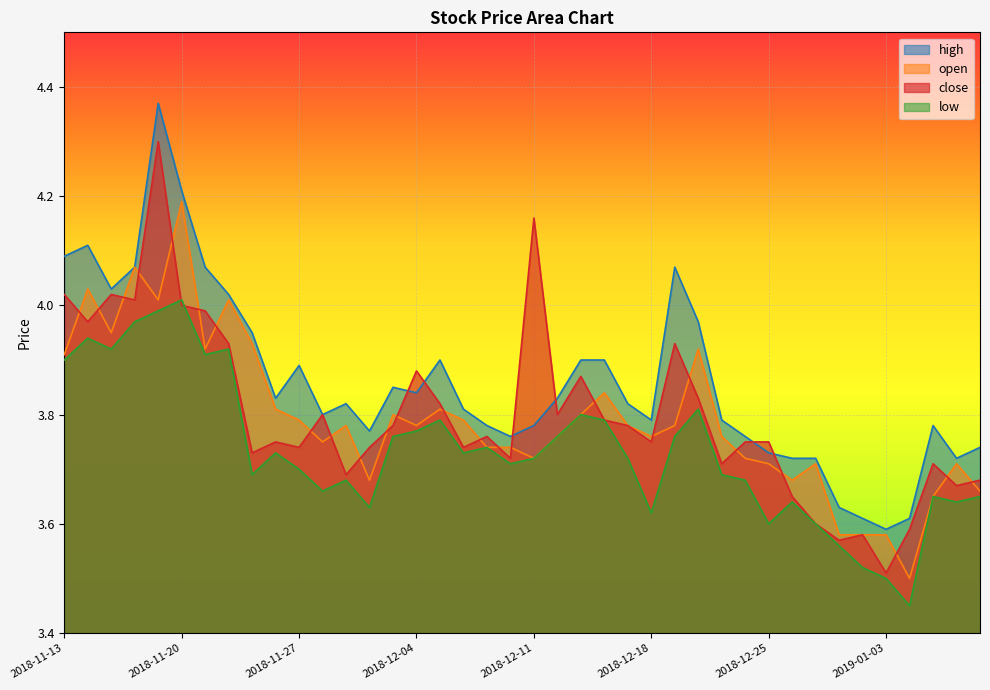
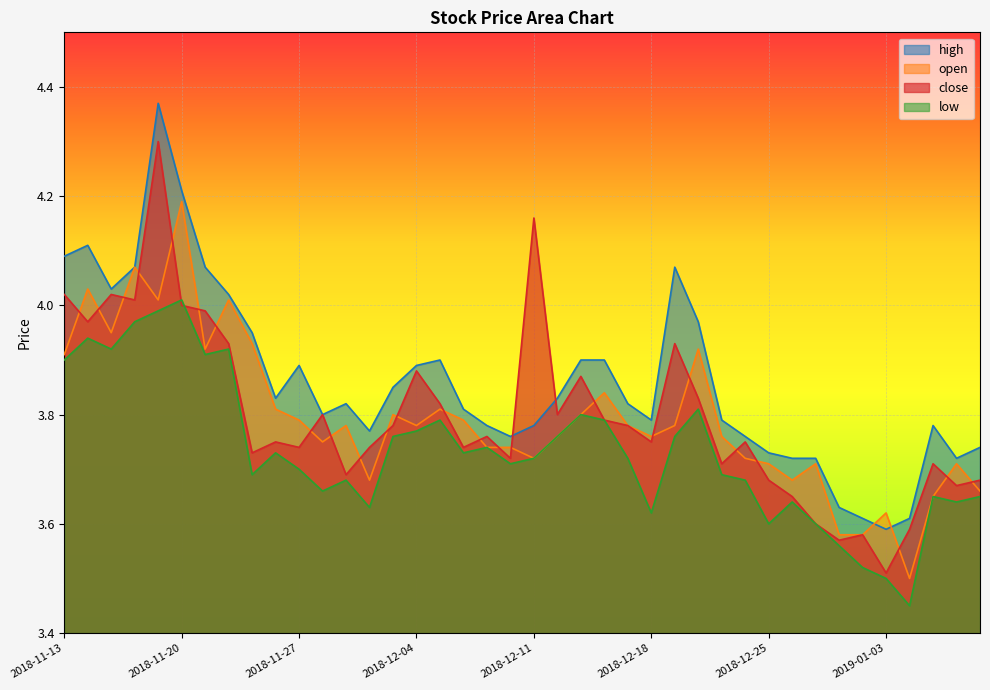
high, 2018-12-04: 3.84 -> 3.89
close, 2018-12-25: 3.75 -> 3.68
open, 2019-01-03: 3.58 -> 3.62
